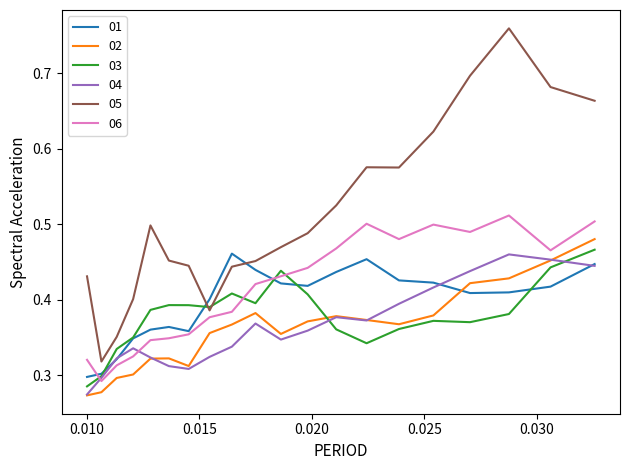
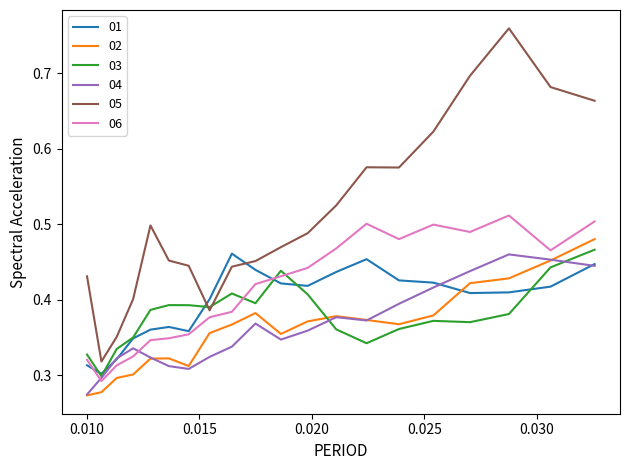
01, 0.010: 0.30 -> 0.31
03, 0.010: 0.29 -> 0.33
